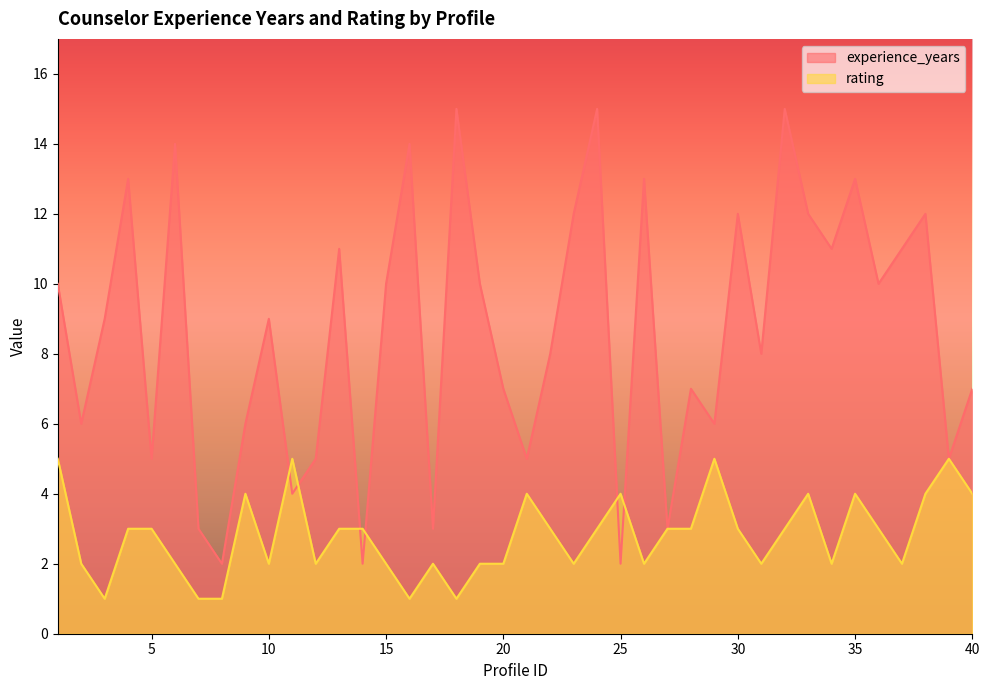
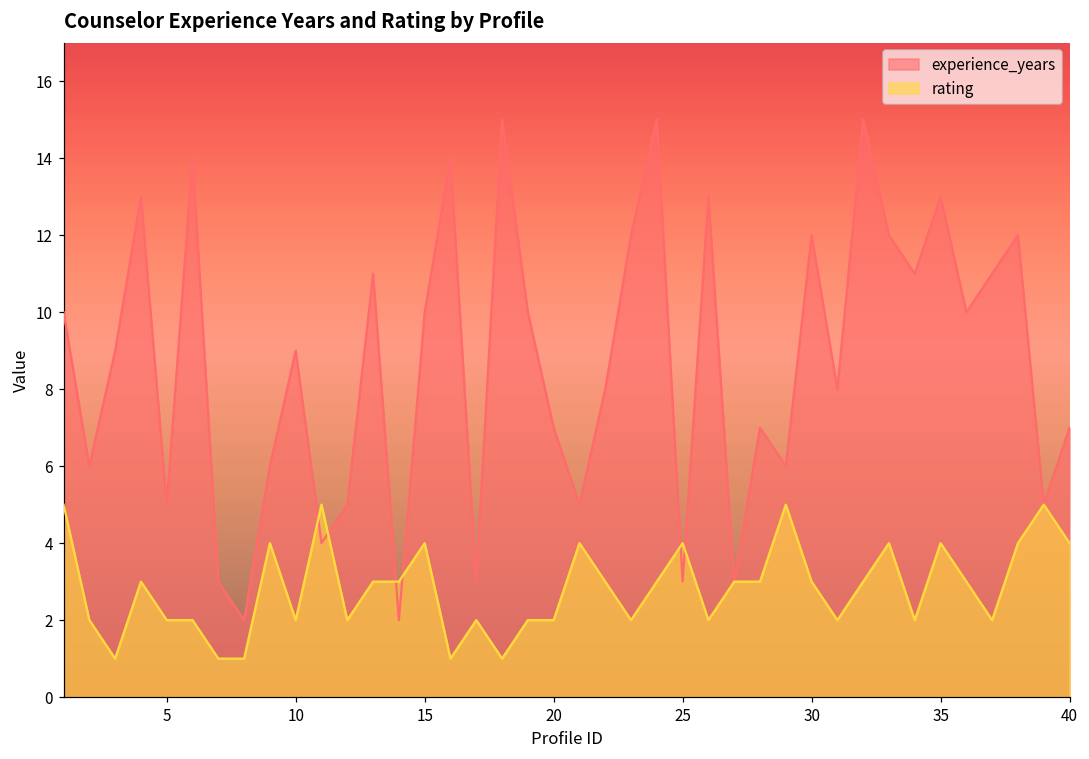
rating, 5: 3 -> 2
rating, 15: 2 -> 4
experience_years, 25: 2 -> 3
